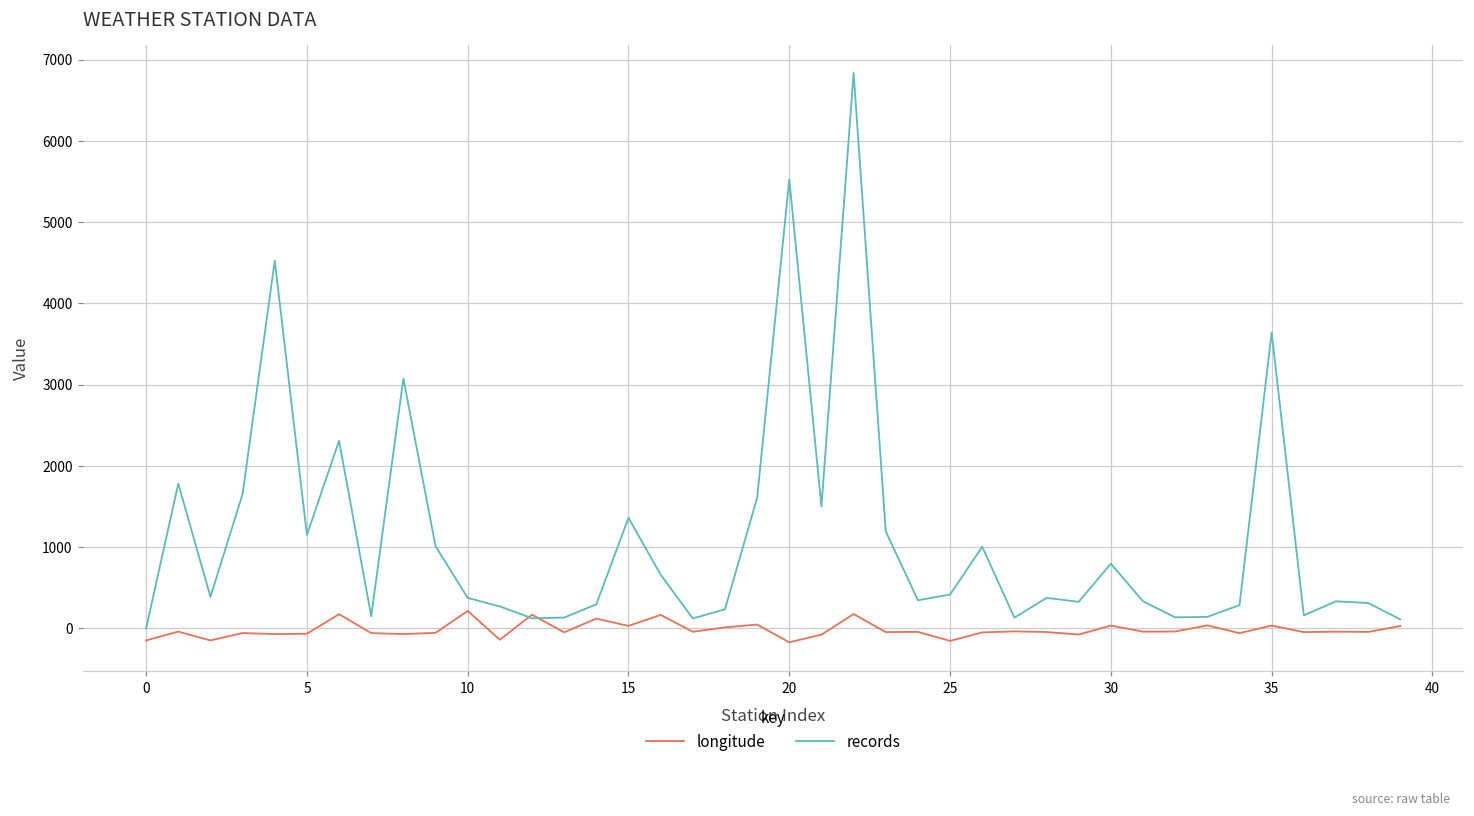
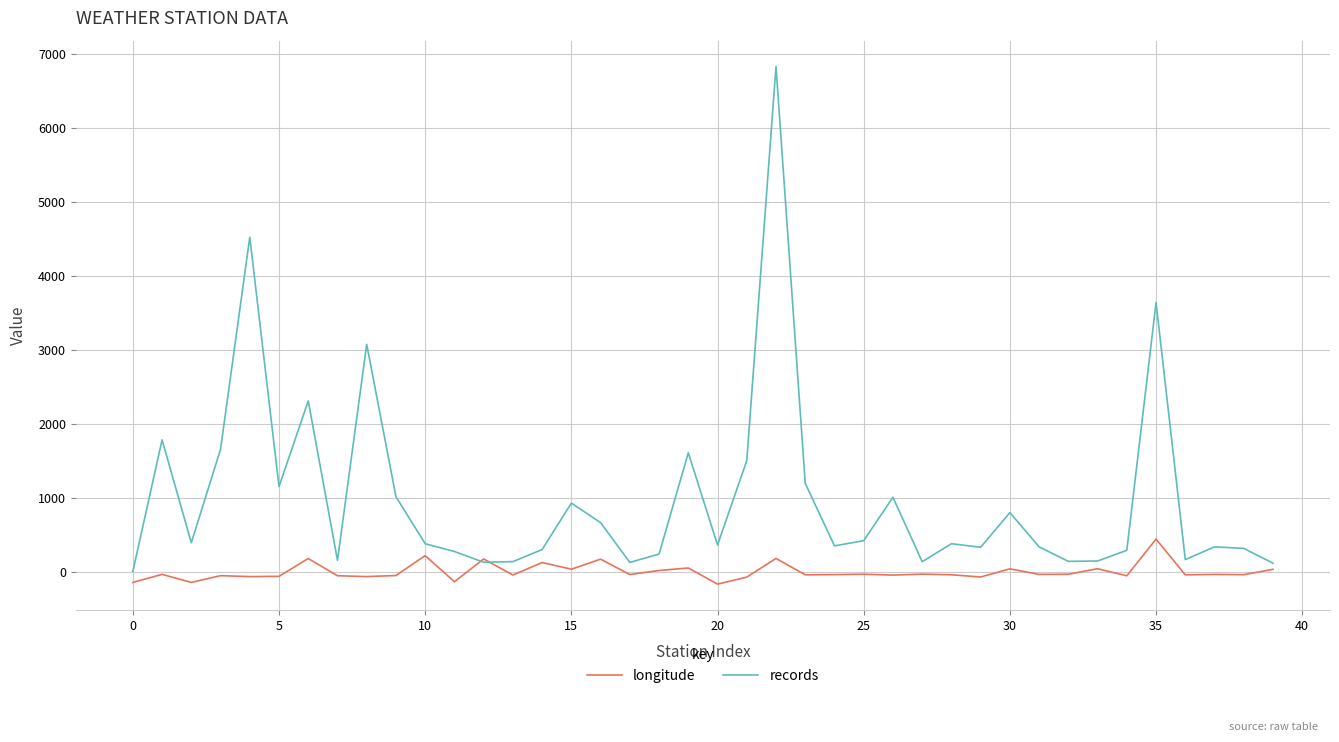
records, 15: 1400 -> 900
records, 20: 5500 -> 400
longitude, 25: -200 -> 0
longitude, 35: 0 -> 400
